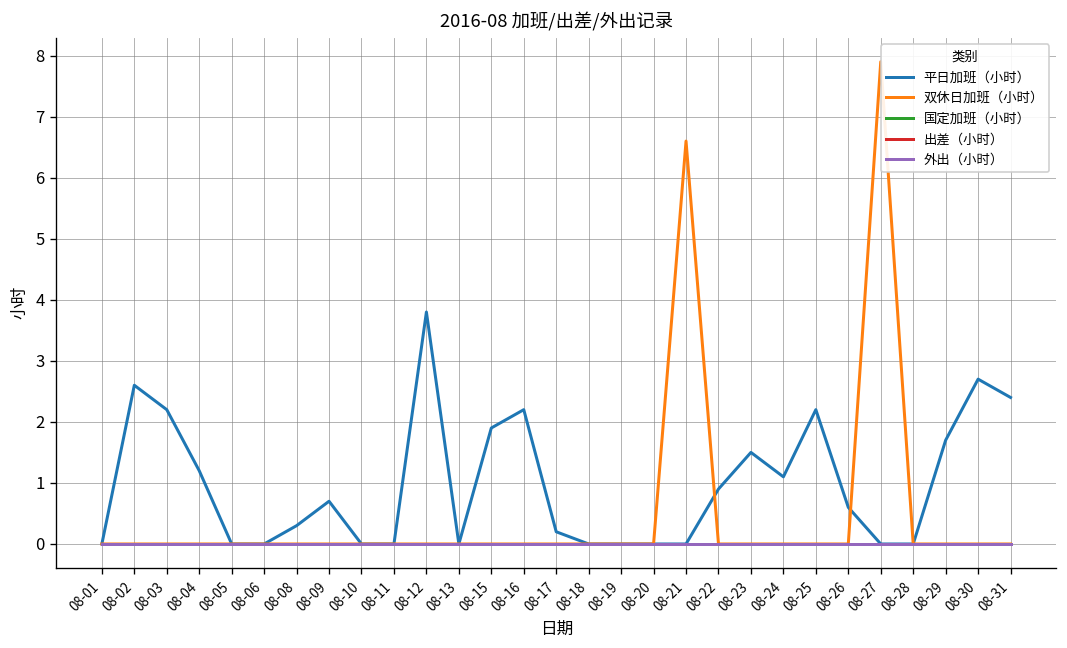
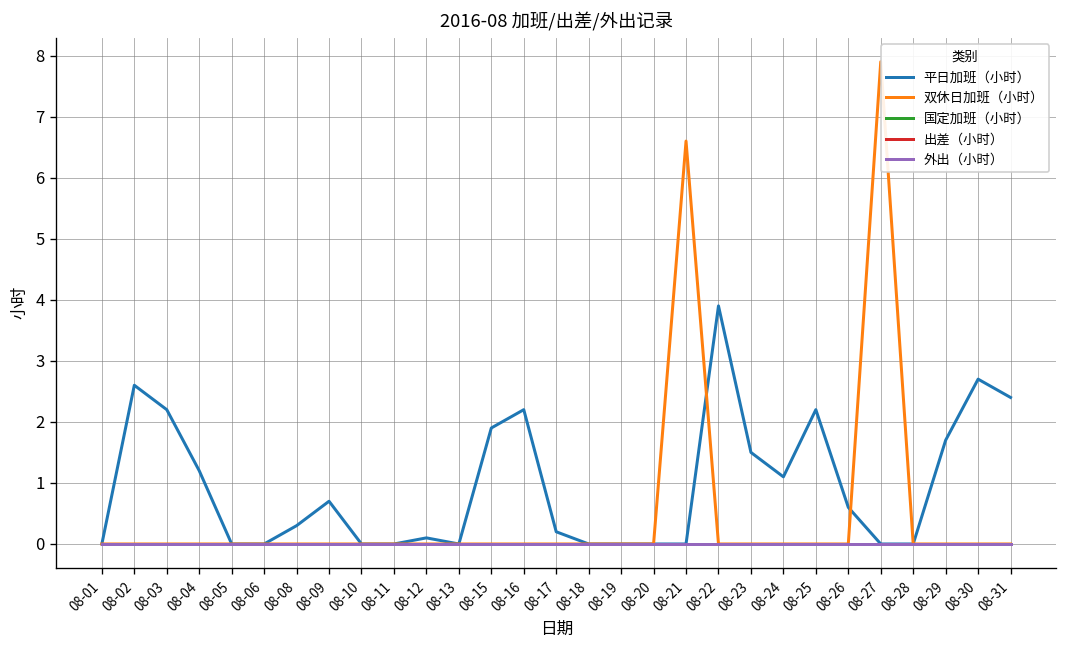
平日加班（小时）, 08-12: 3.8 -> 0.1
平日加班（小时）, 08-22: 0.9 -> 3.9
